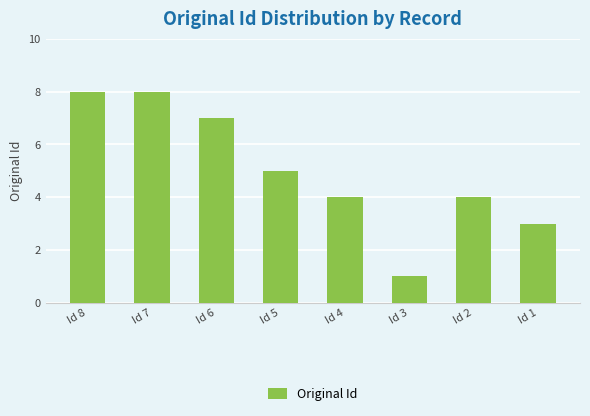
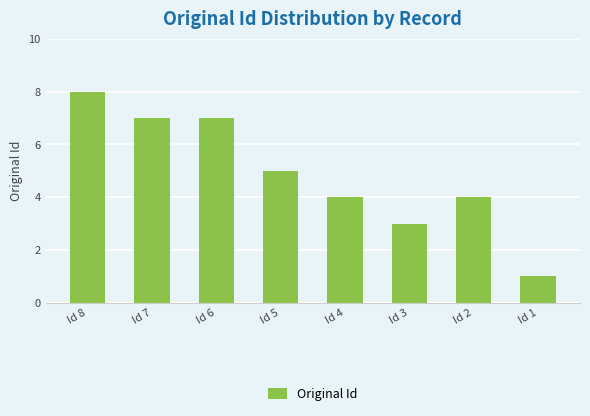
Id 7: 8 -> 7
Id 3: 1 -> 3
Id 1: 3 -> 1
